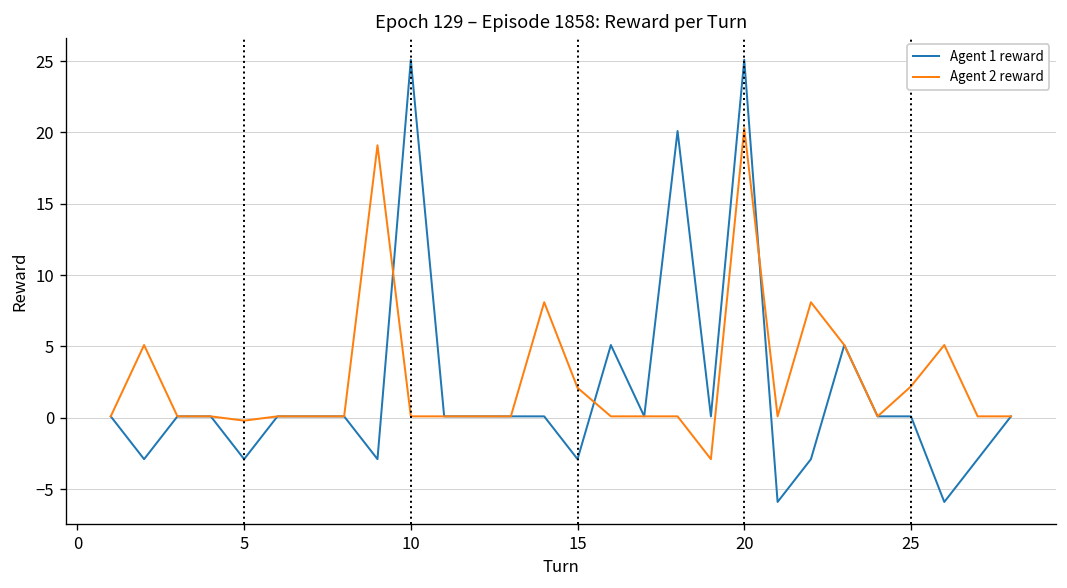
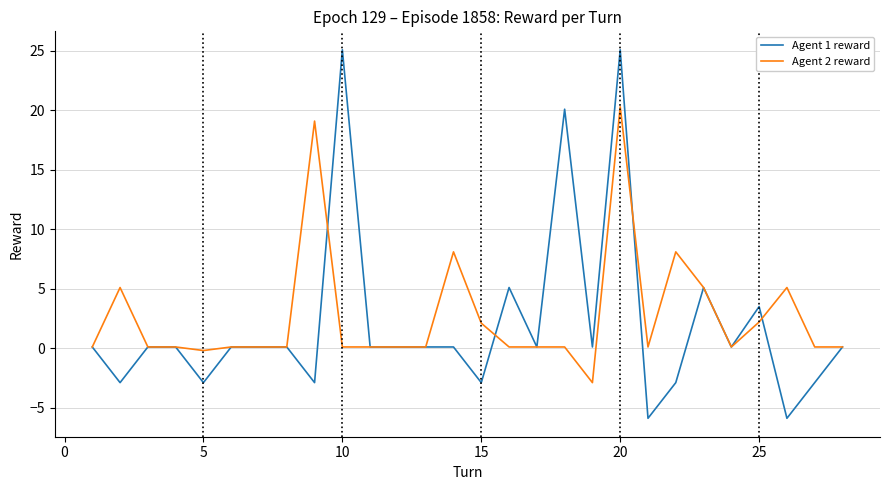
Agent 1 reward, 25: 0.1 -> 3.5
